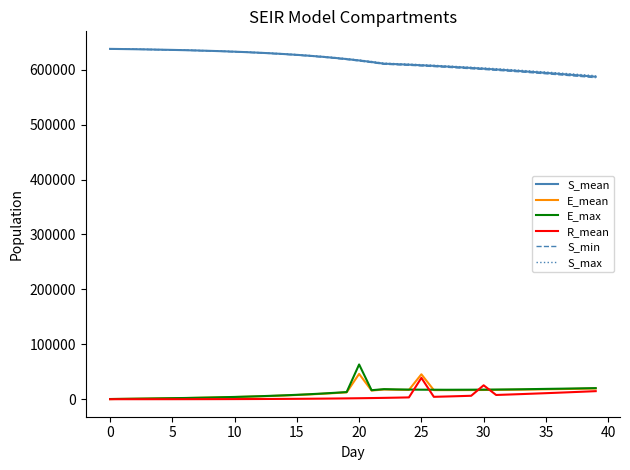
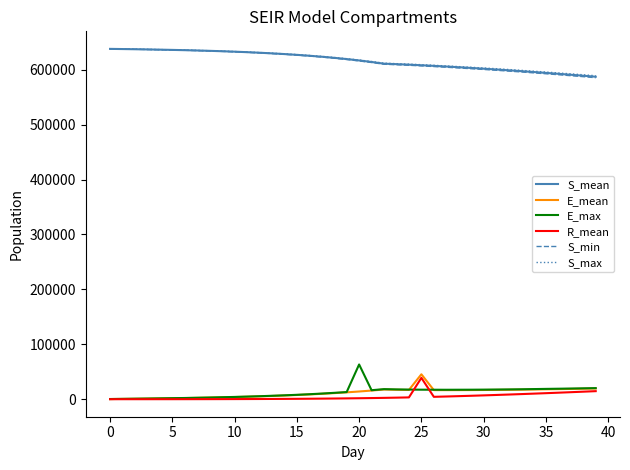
E_mean, 20: 50000 -> 10000
R_mean, 30: 30000 -> 10000
